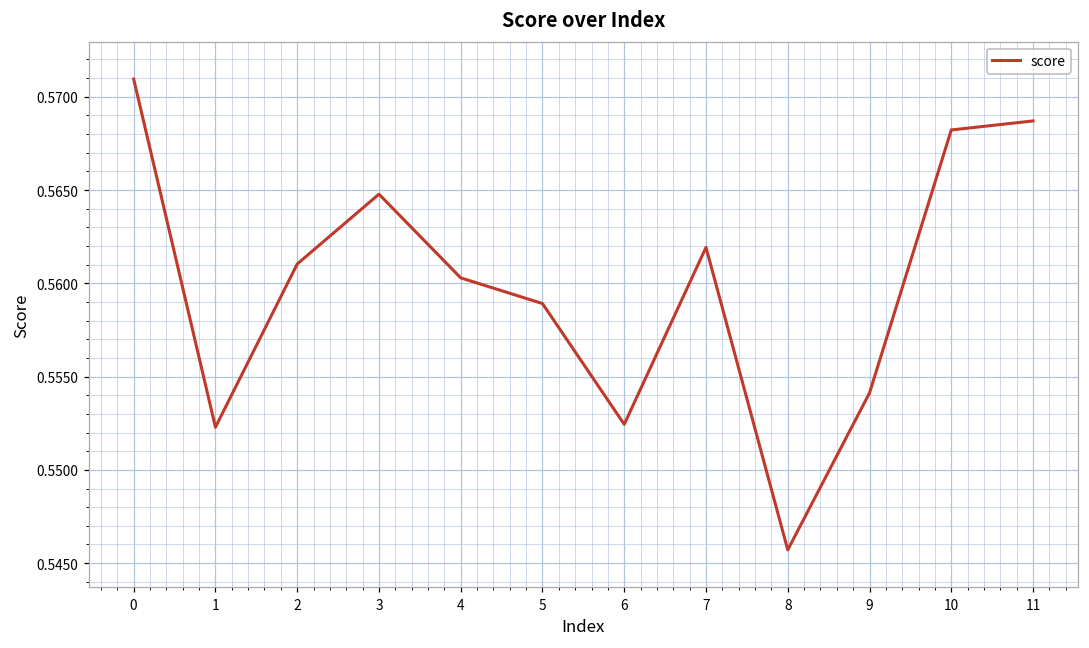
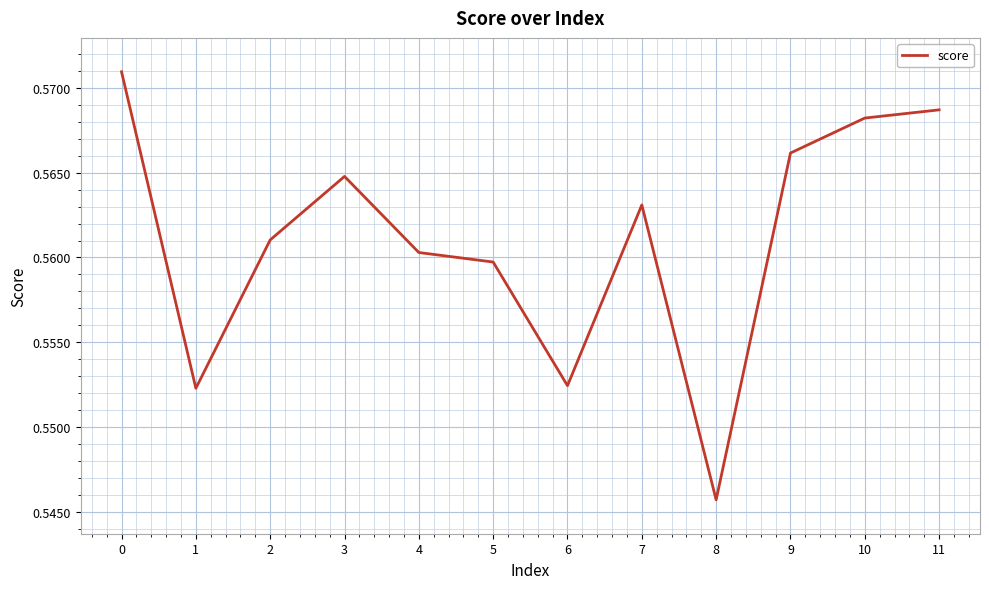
5: 0.5589 -> 0.5597
7: 0.5619 -> 0.5631
9: 0.5541 -> 0.5662
